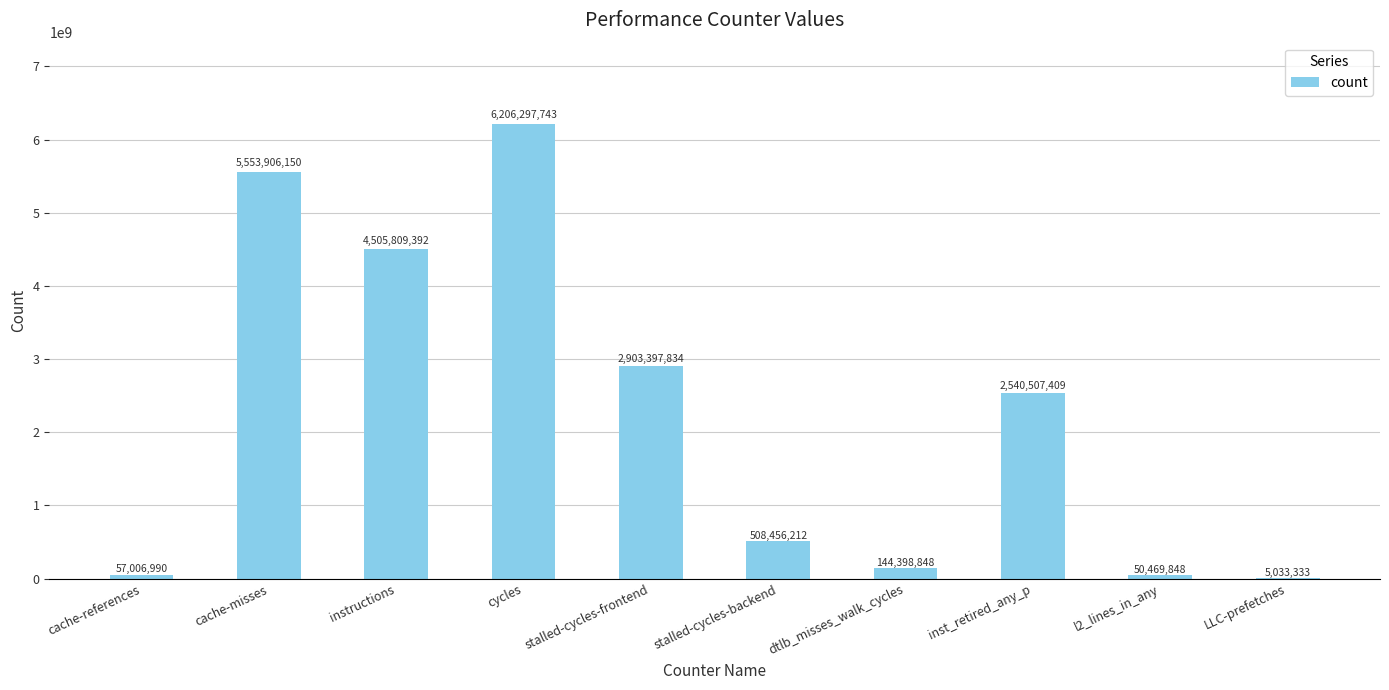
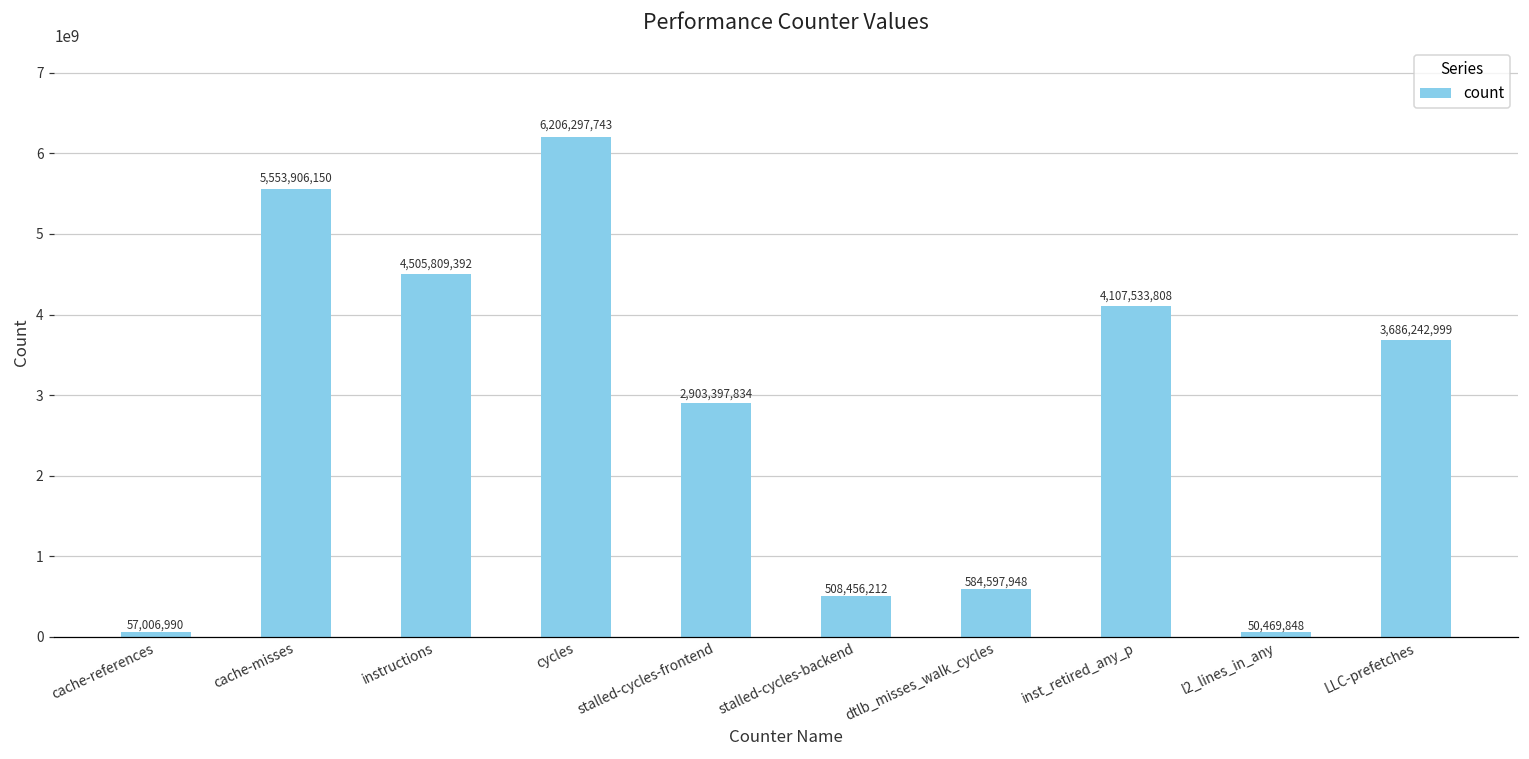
dtlb_misses_walk_cycles: 144,398,848 -> 584,597,948
inst_retired_any_p: 2,540,507,409 -> 4,107,533,808
LLC-prefetches: 5,033,333 -> 3,686,242,999
